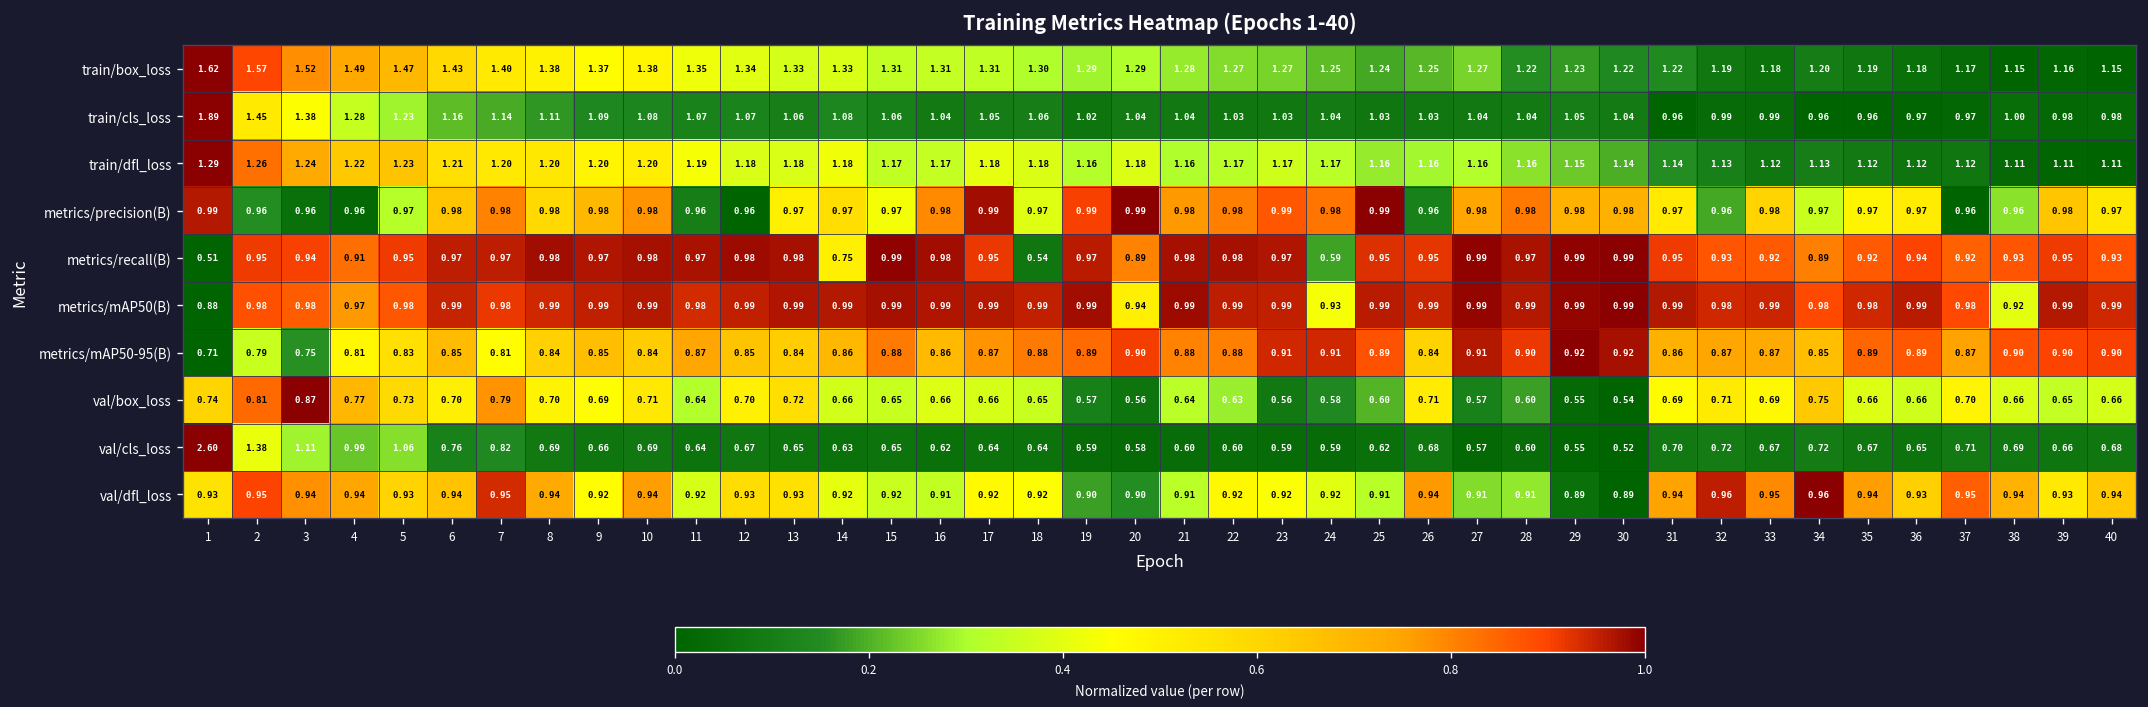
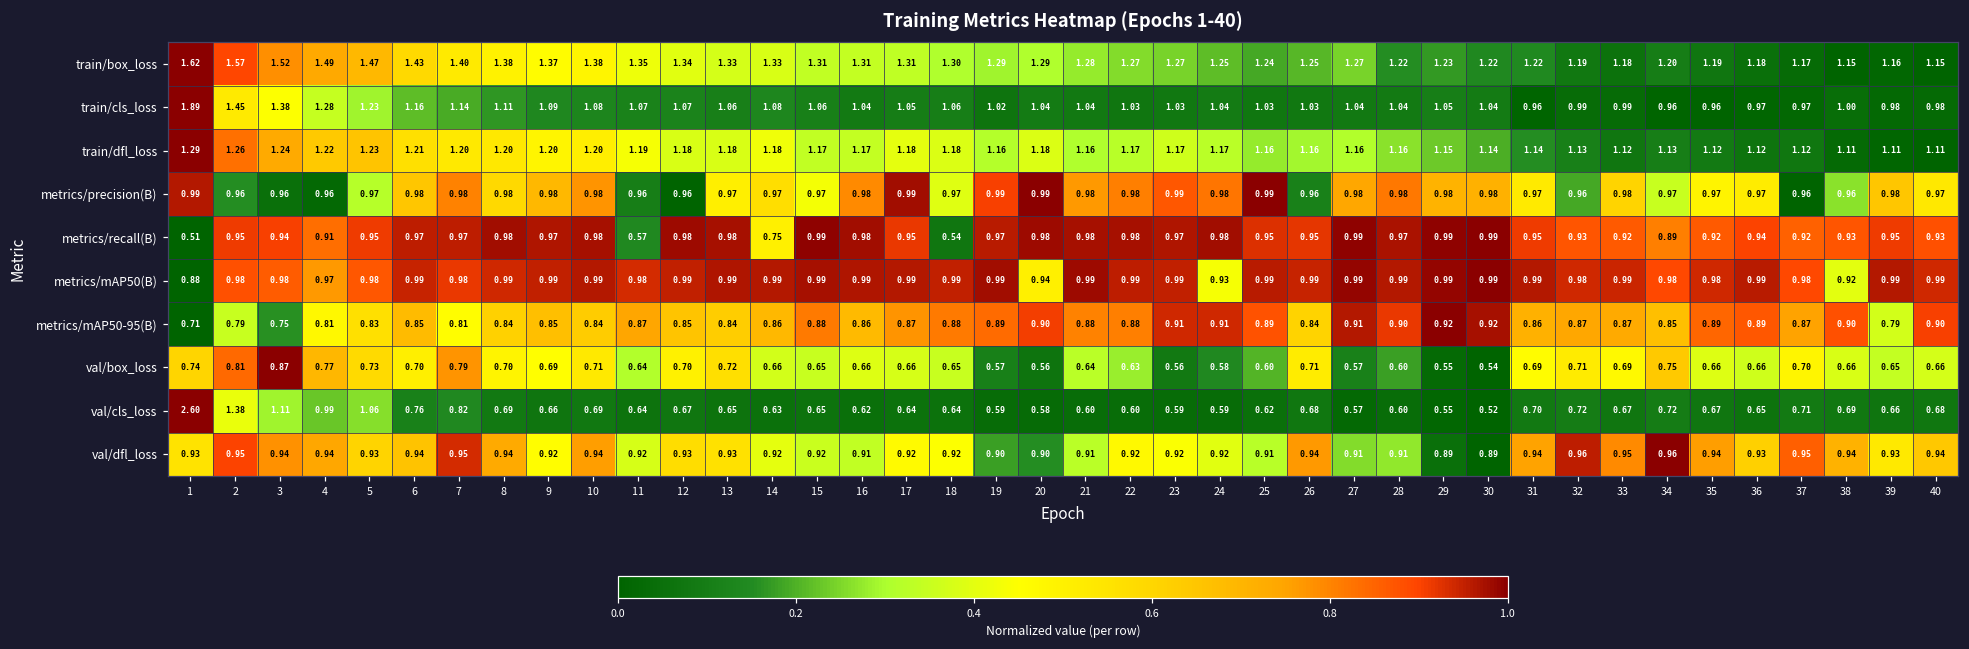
metrics/recall(B), 11: 0.97 -> 0.57
metrics/recall(B), 20: 0.89 -> 0.98
metrics/recall(B), 24: 0.59 -> 0.98
metrics/mAP50-95(B), 39: 0.90 -> 0.79
